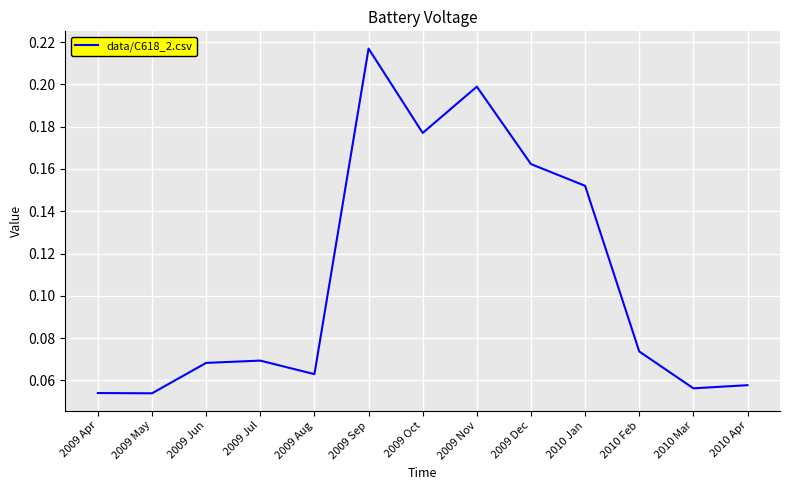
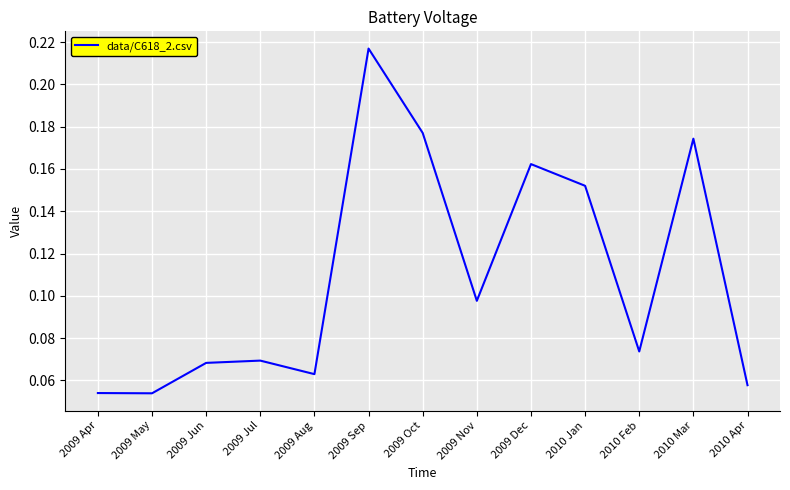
2009 Nov: 0.199 -> 0.098
2010 Mar: 0.056 -> 0.174
